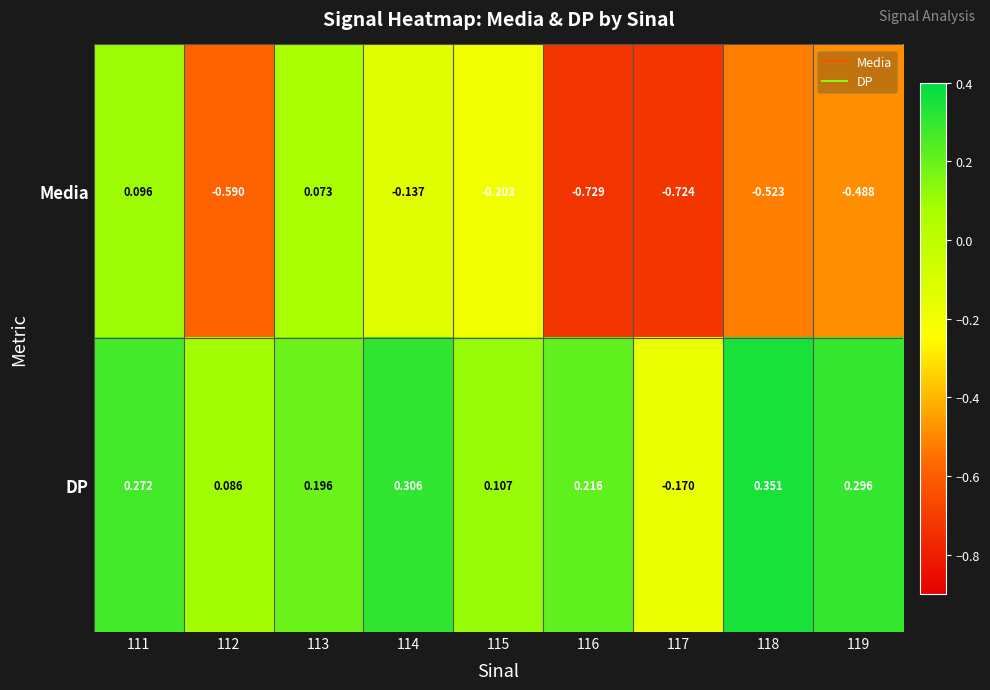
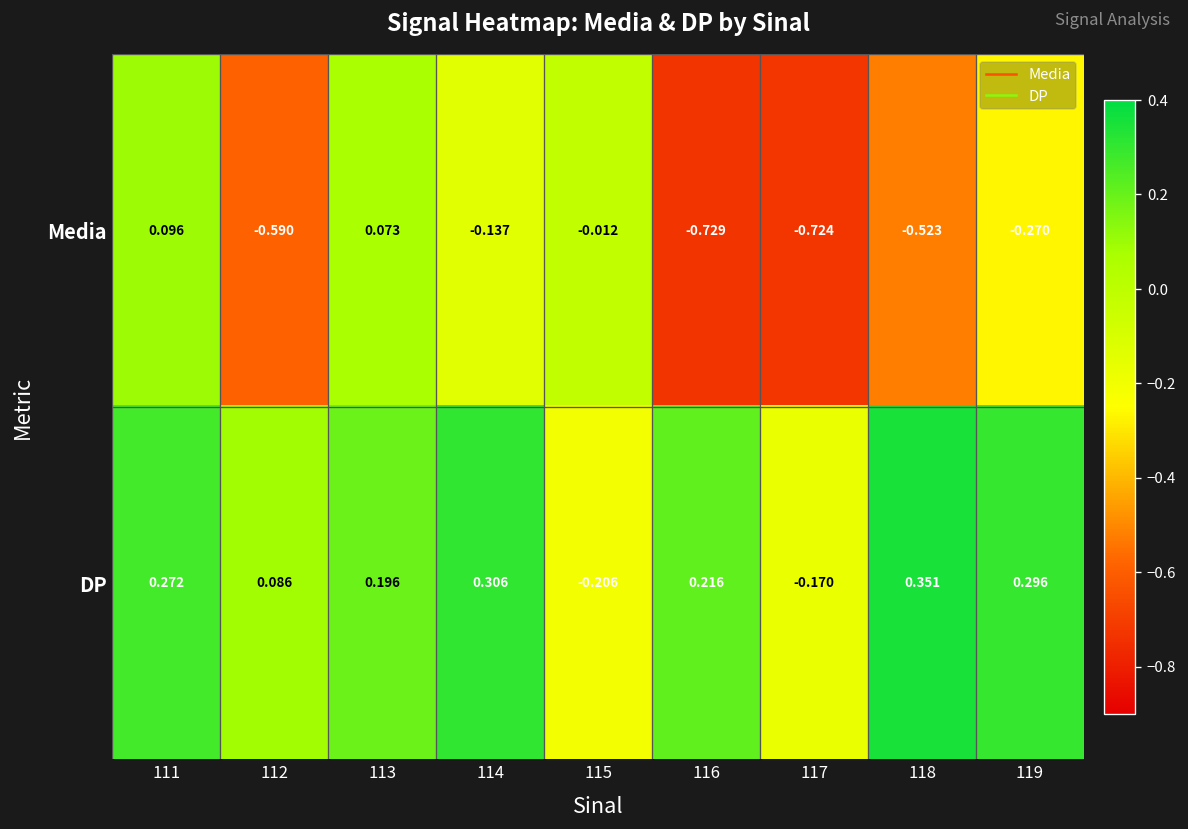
Media, 115: -0.203 -> -0.012
Media, 119: -0.488 -> -0.270
DP, 115: 0.107 -> -0.206
